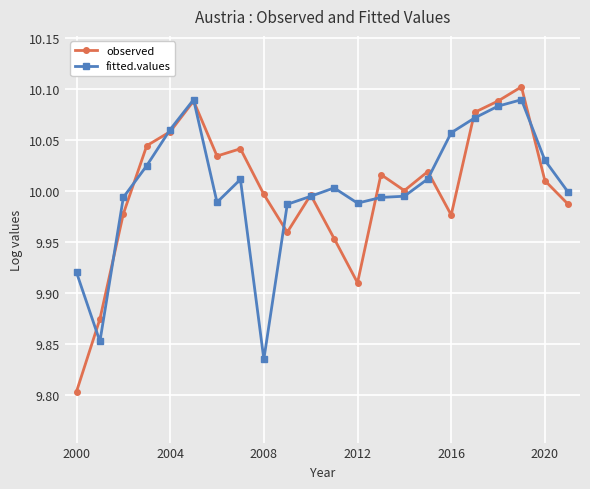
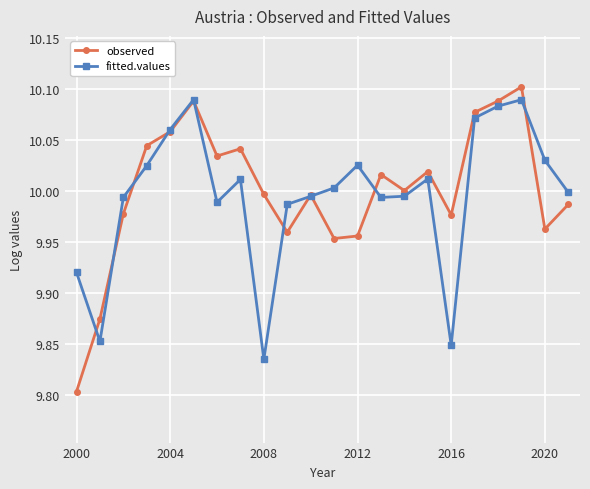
observed, 2012: 9.910 -> 9.956
fitted.values, 2012: 9.988 -> 10.025
fitted.values, 2016: 10.057 -> 9.849
observed, 2020: 10.010 -> 9.963
